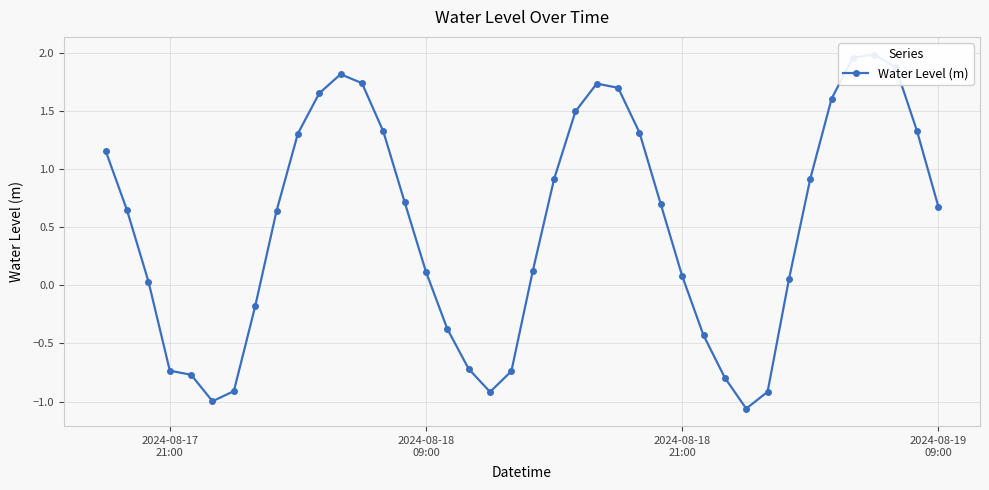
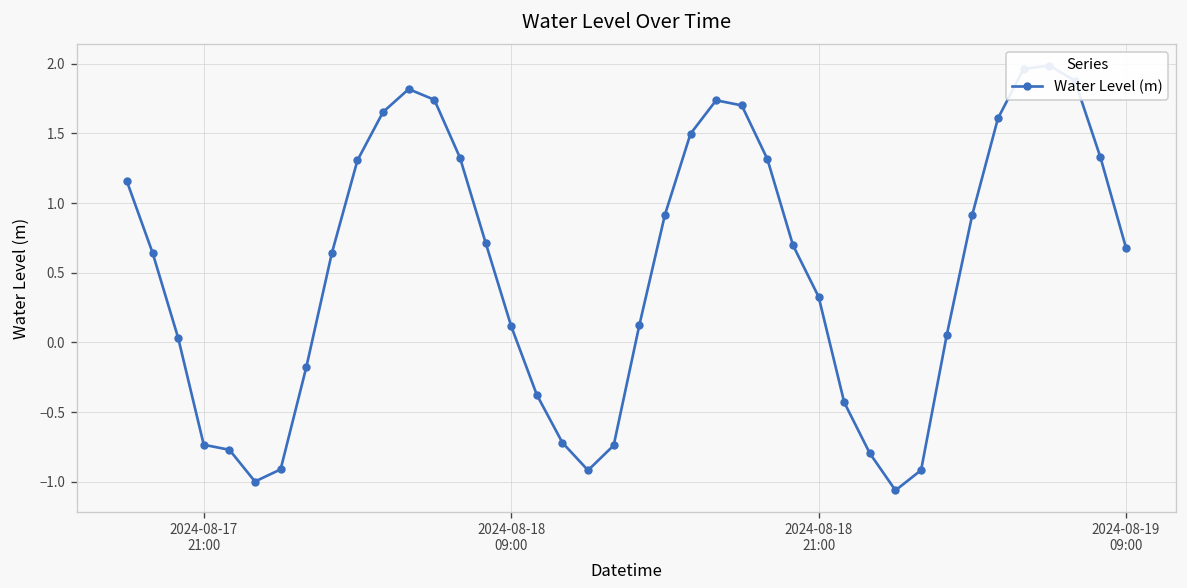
2024-08-18 21:00: 0.08 -> 0.33
